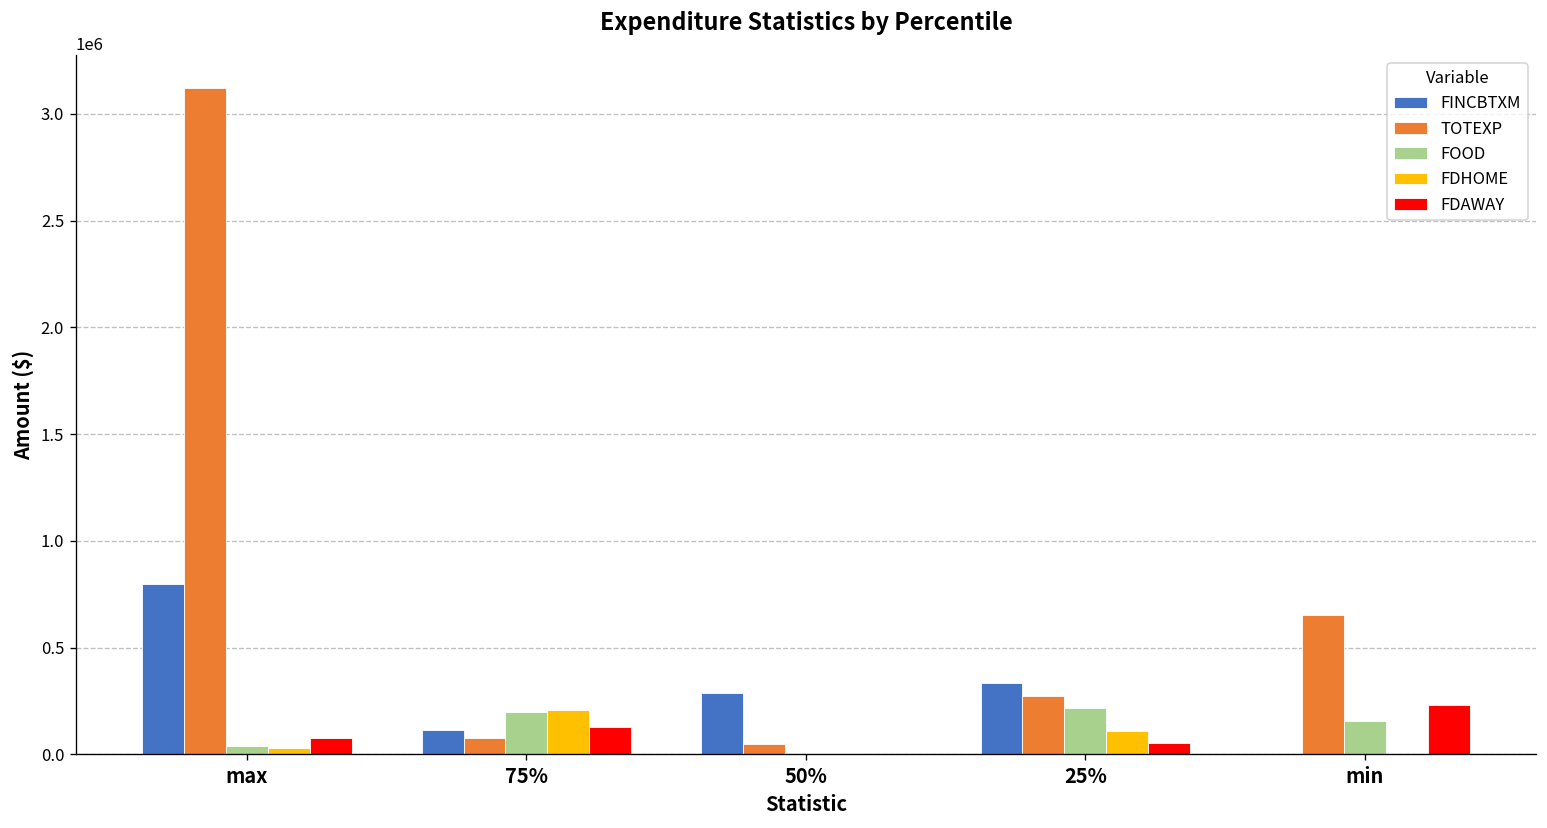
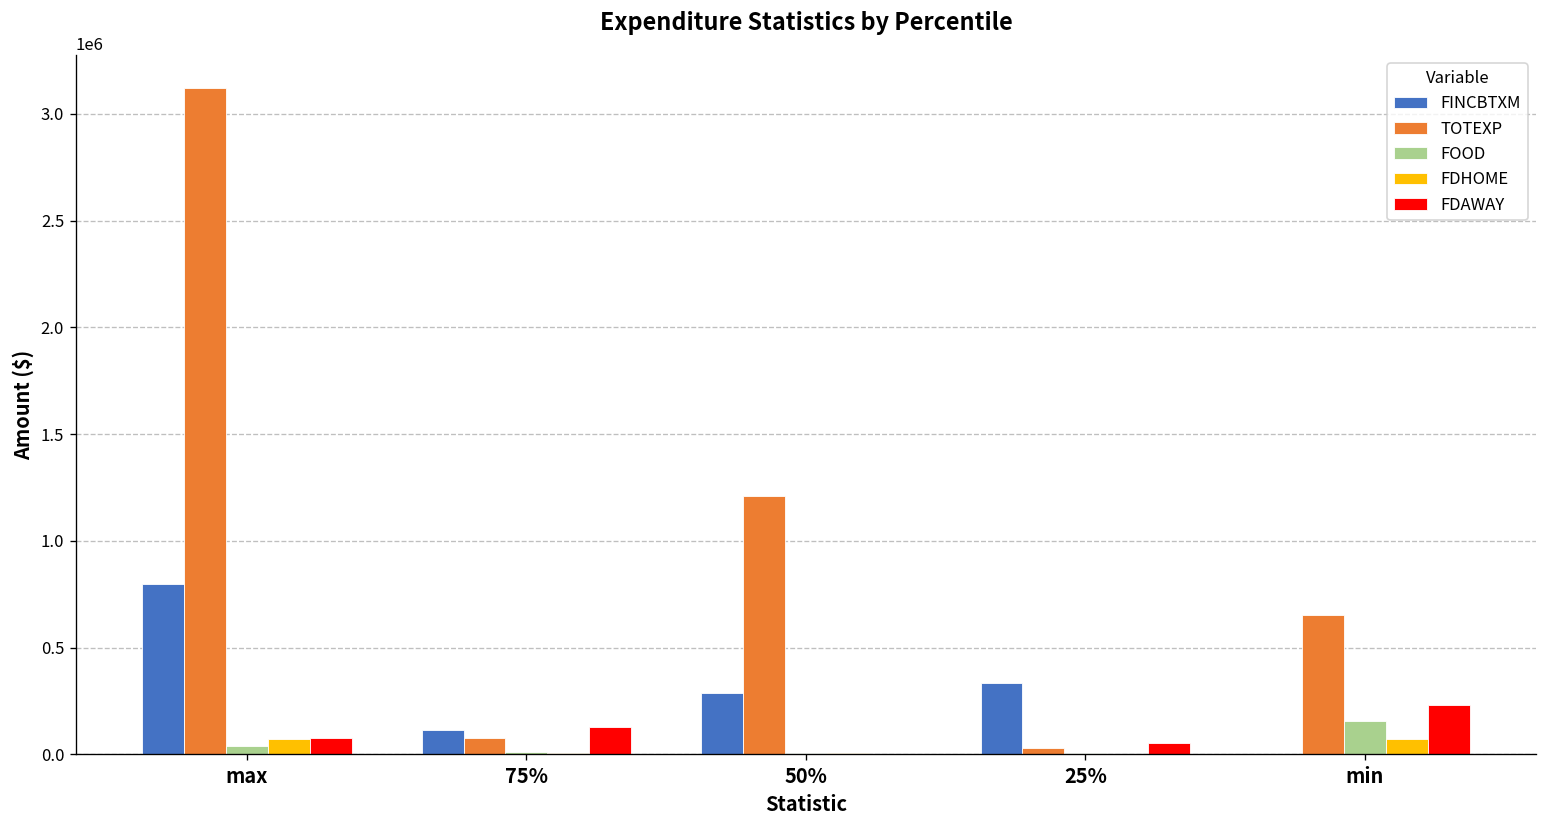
FDHOME, max: 30000 -> 70000
FOOD, 75%: 200000 -> 10000
FDHOME, 75%: 210000 -> 10000
TOTEXP, 50%: 50000 -> 1210000
TOTEXP, 25%: 270000 -> 30000
FOOD, 25%: 220000 -> 0
FDHOME, 25%: 110000 -> 0
FDHOME, min: 0 -> 70000
